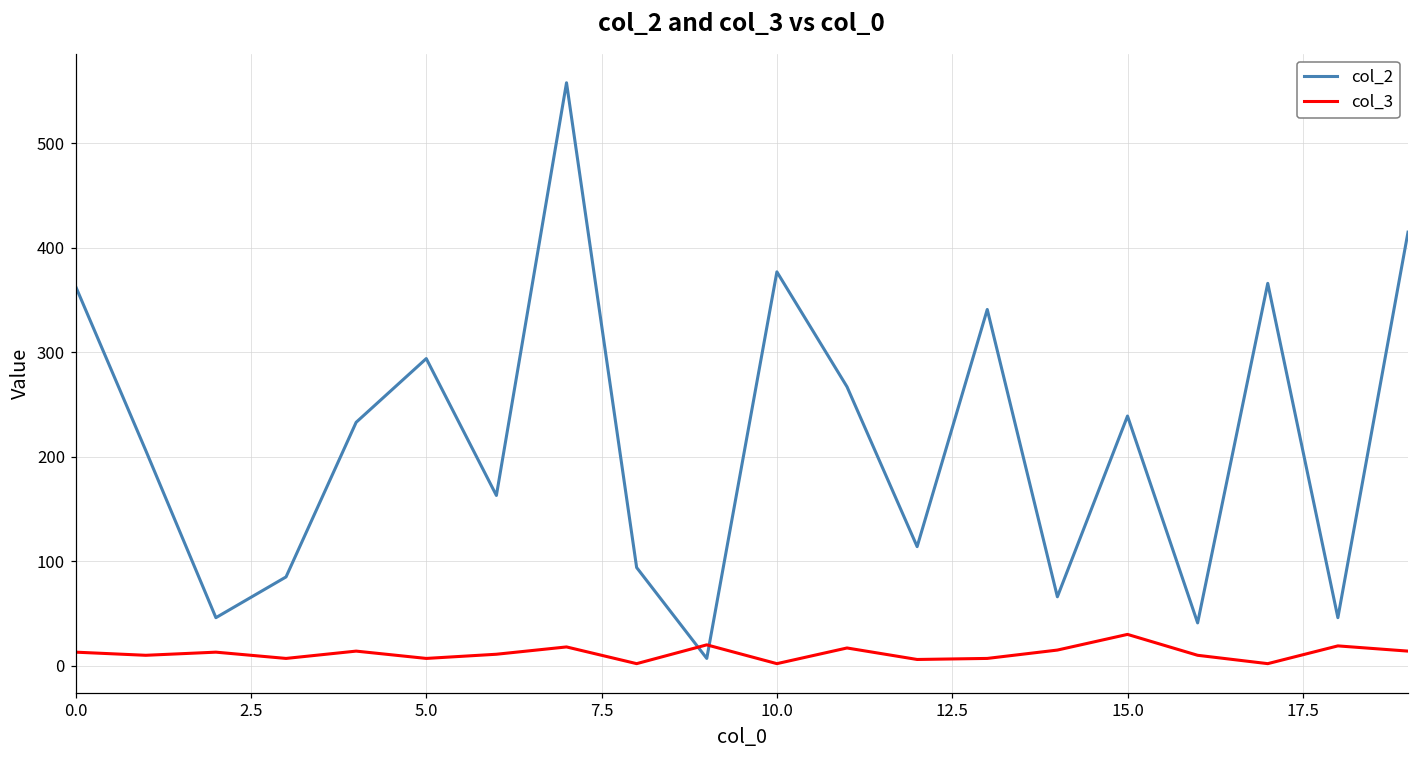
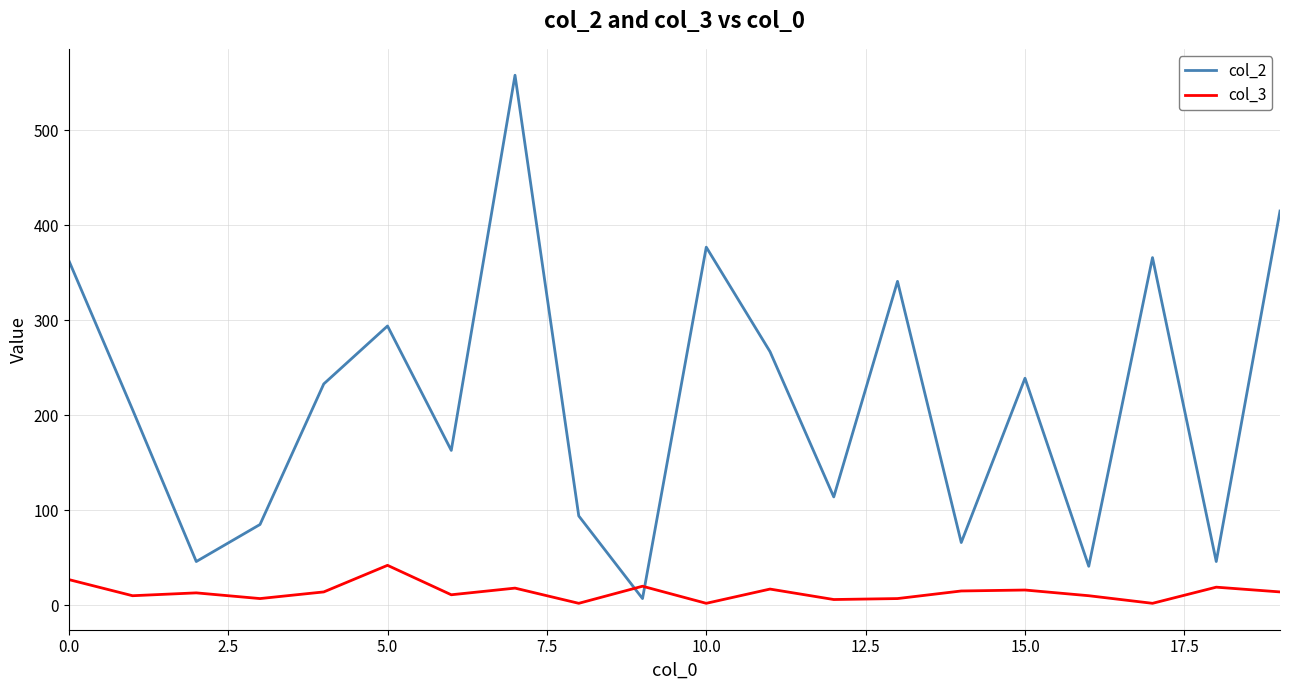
col_3, 0.0: 10 -> 30
col_3, 5.0: 10 -> 40
col_3, 15.0: 30 -> 20
